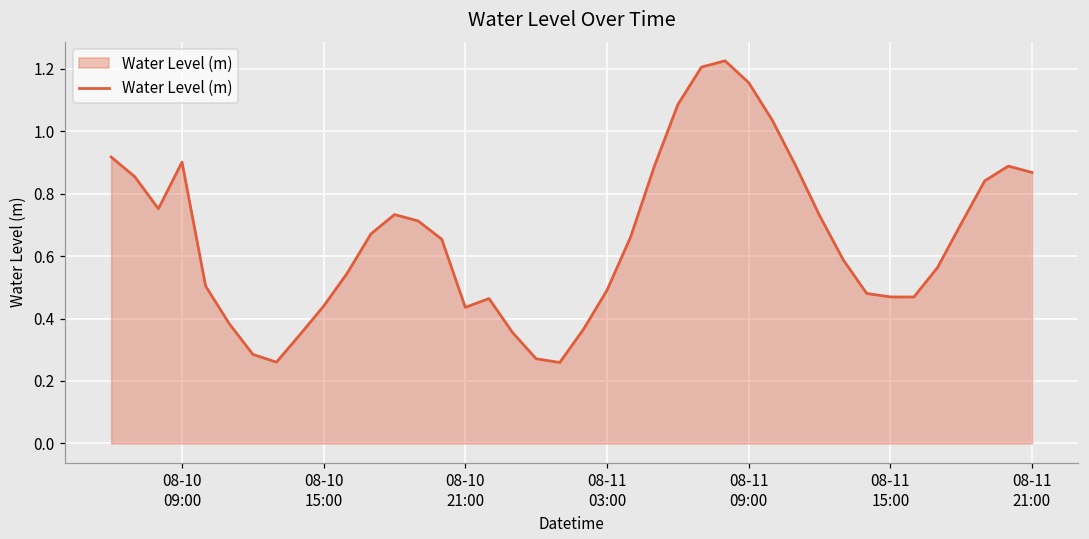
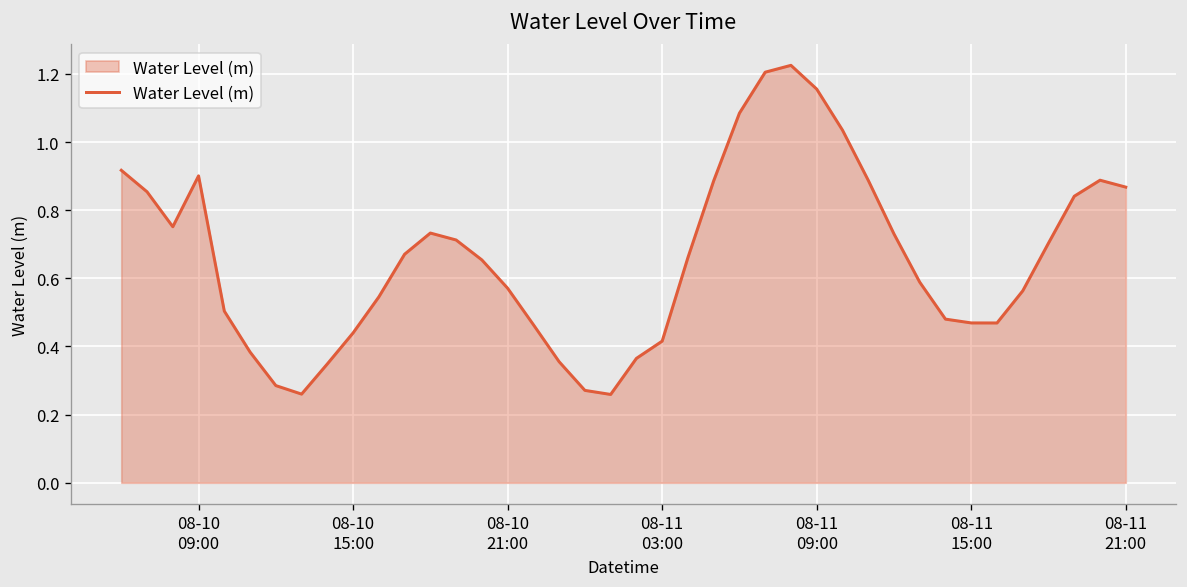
08-10 21:00: 0.44 -> 0.57
08-11 03:00: 0.49 -> 0.42
